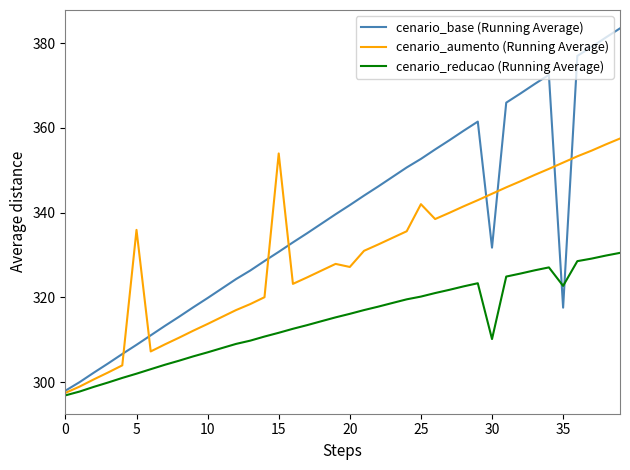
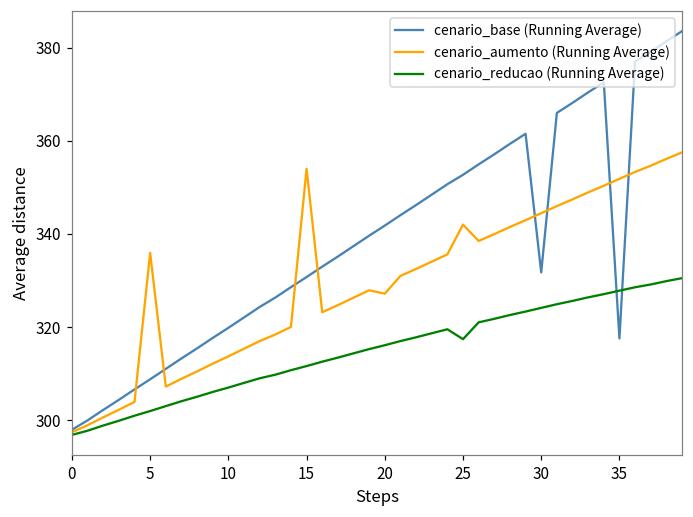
cenario_reducao (Running Average), 25: 320 -> 317
cenario_reducao (Running Average), 30: 310 -> 324
cenario_reducao (Running Average), 35: 323 -> 328
